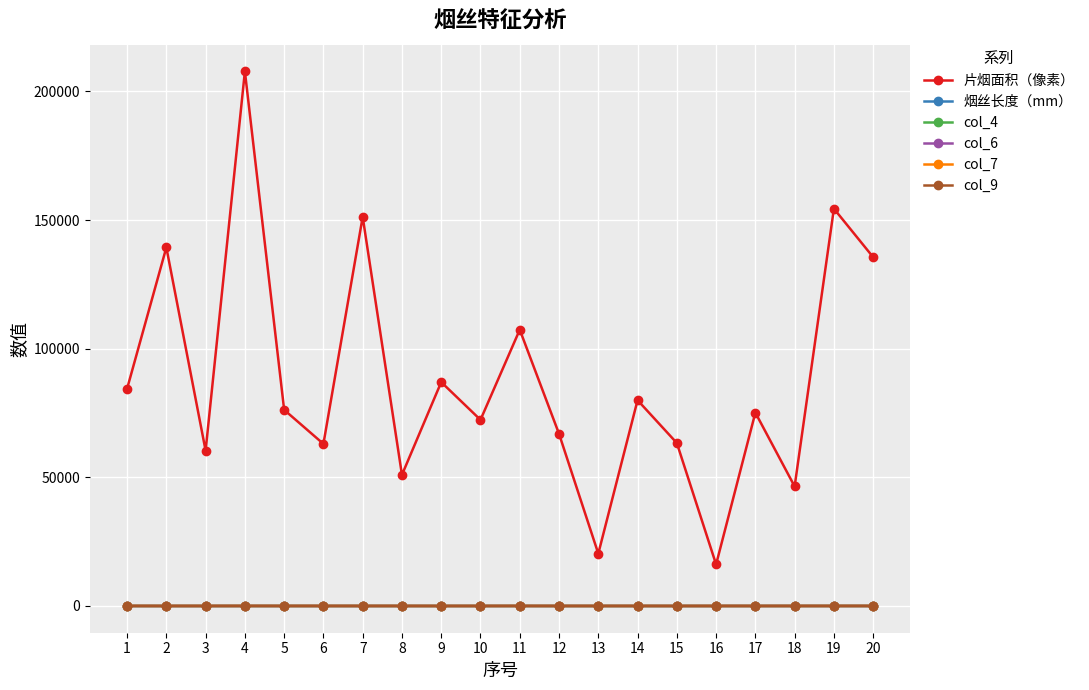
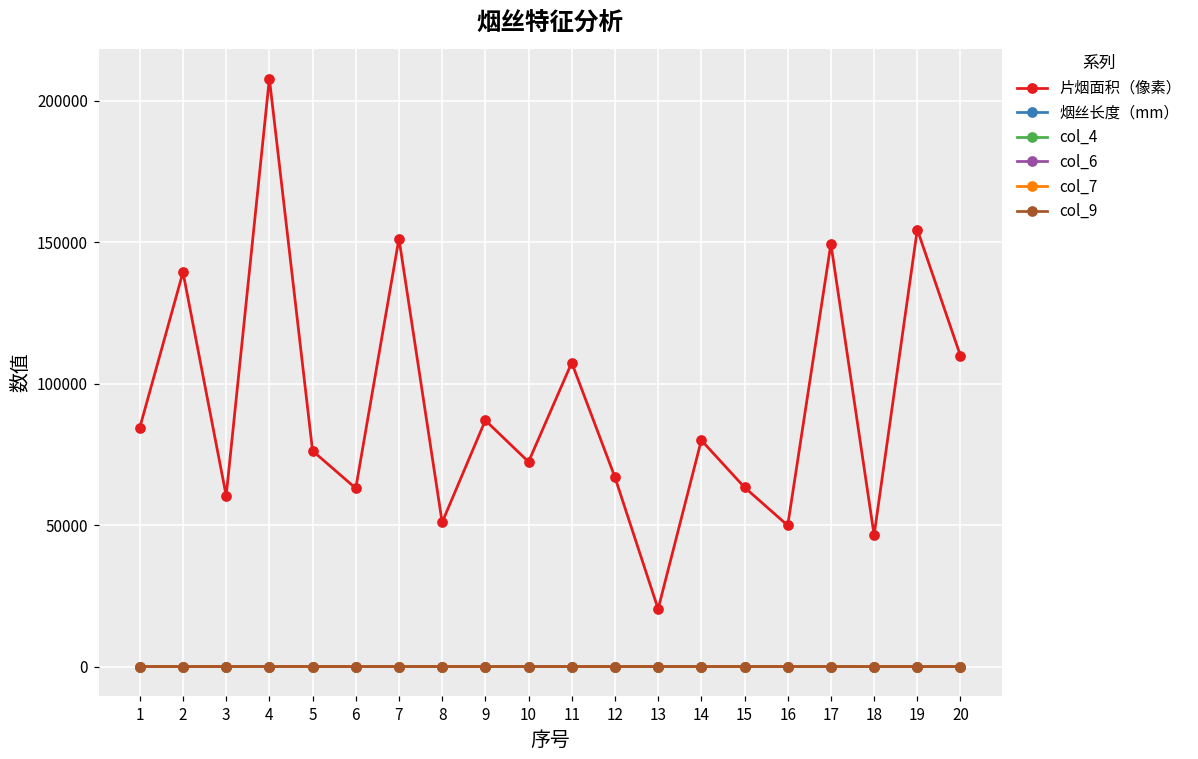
片烟面积（像素）, 16: 16000 -> 50000
片烟面积（像素）, 17: 75000 -> 149000
片烟面积（像素）, 20: 136000 -> 110000
